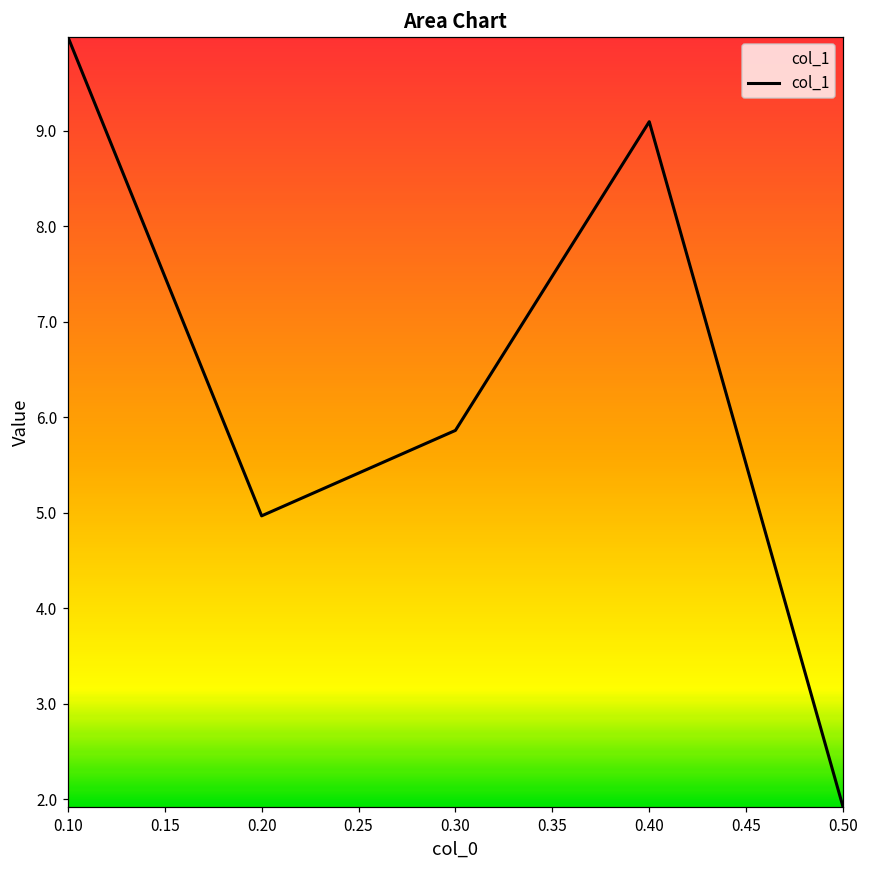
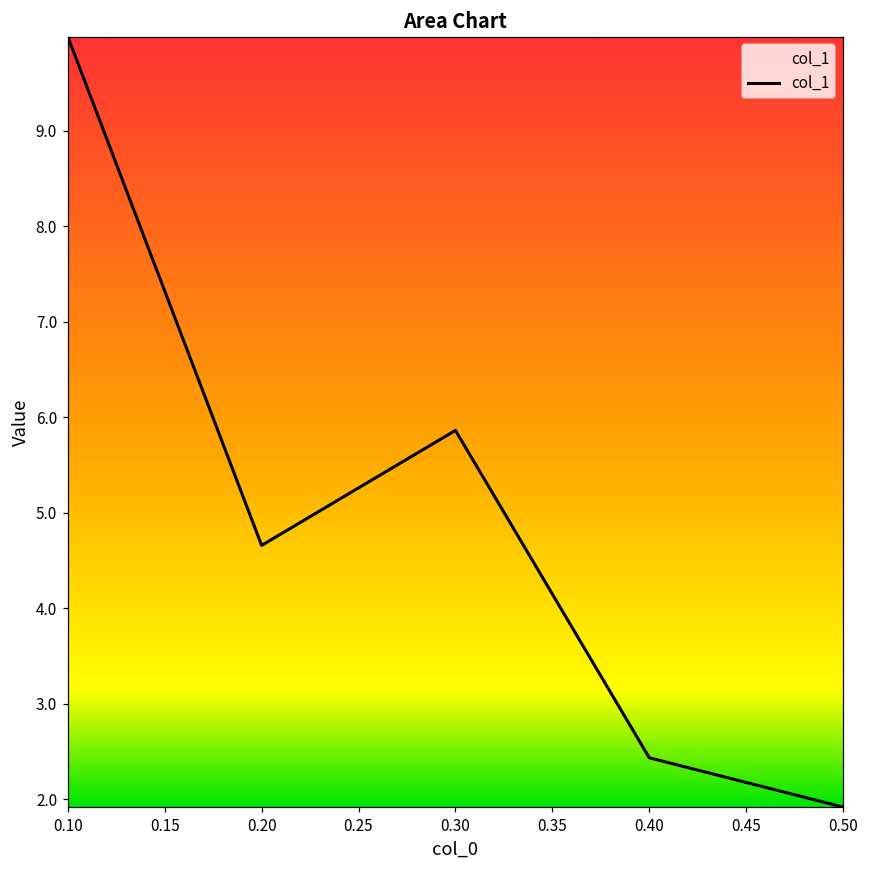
0.20: 5.0 -> 4.7
0.40: 9.1 -> 2.4
